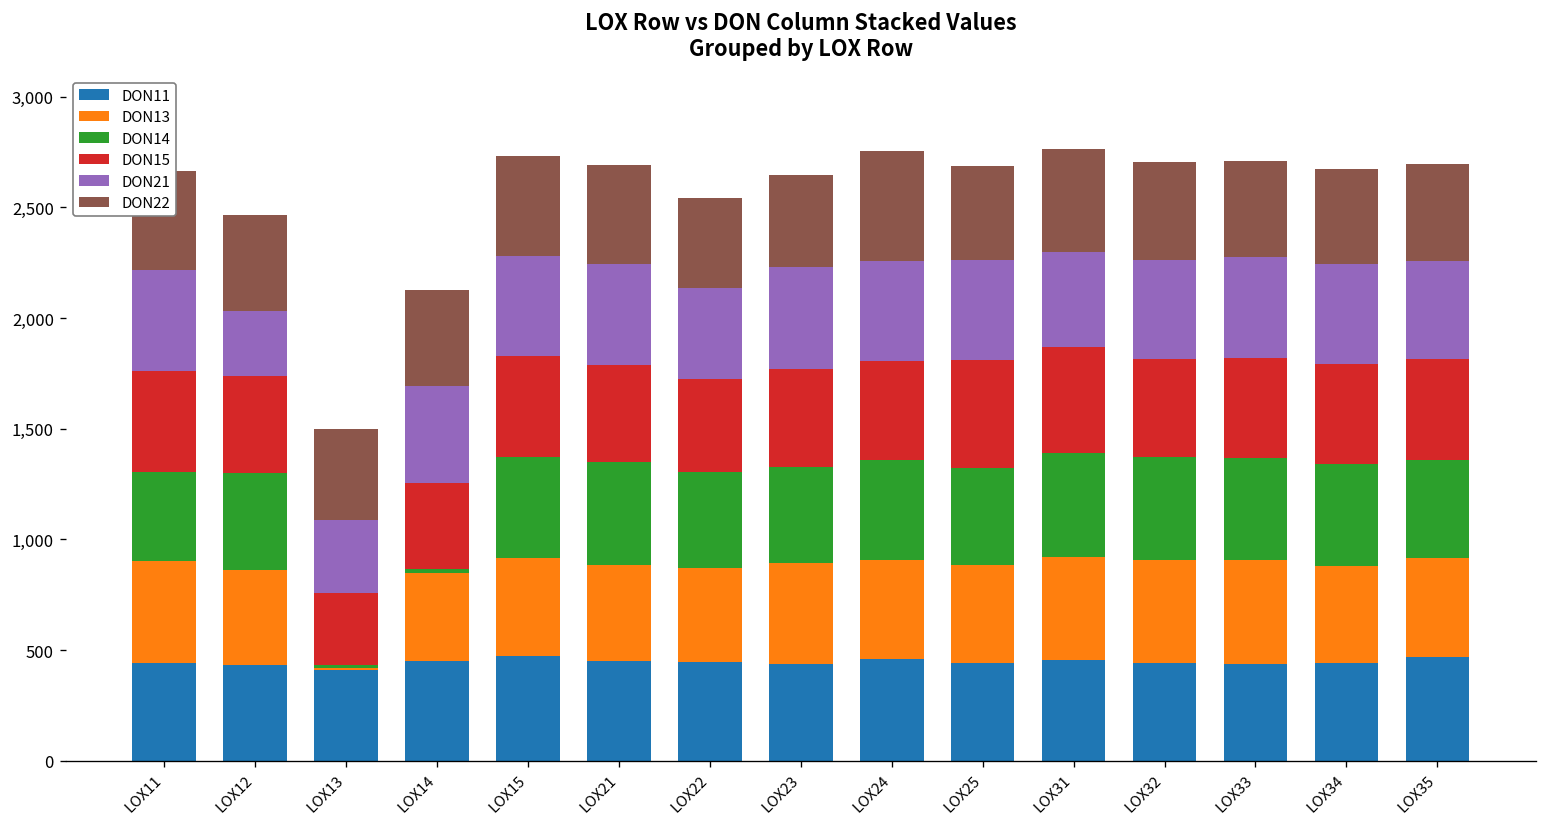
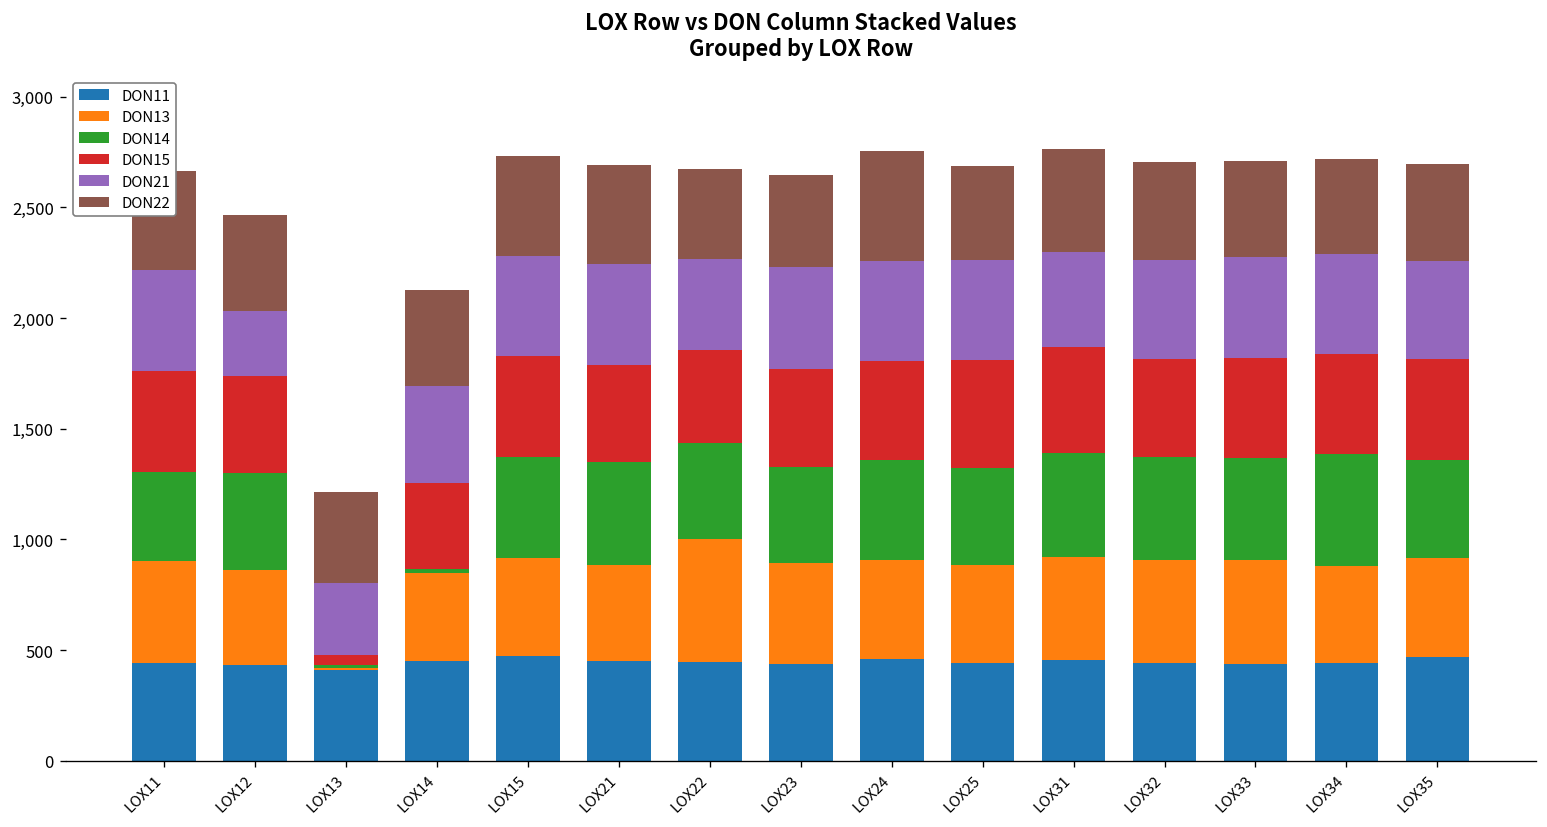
DON15, LOX13: 330 -> 40
DON13, LOX22: 420 -> 560
DON14, LOX34: 460 -> 500
